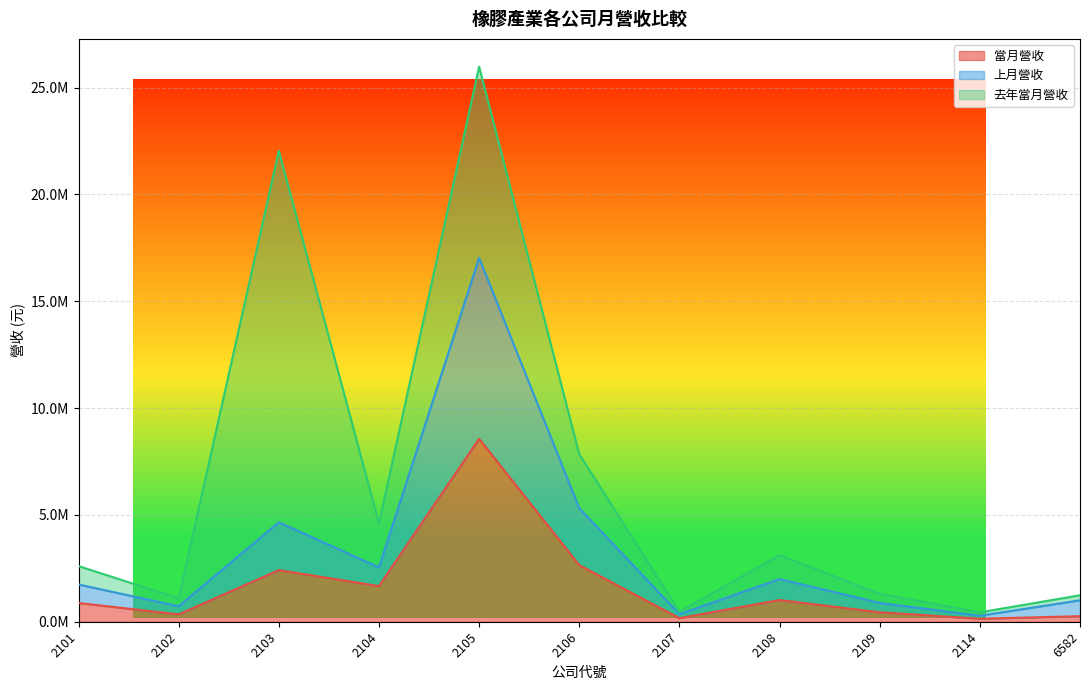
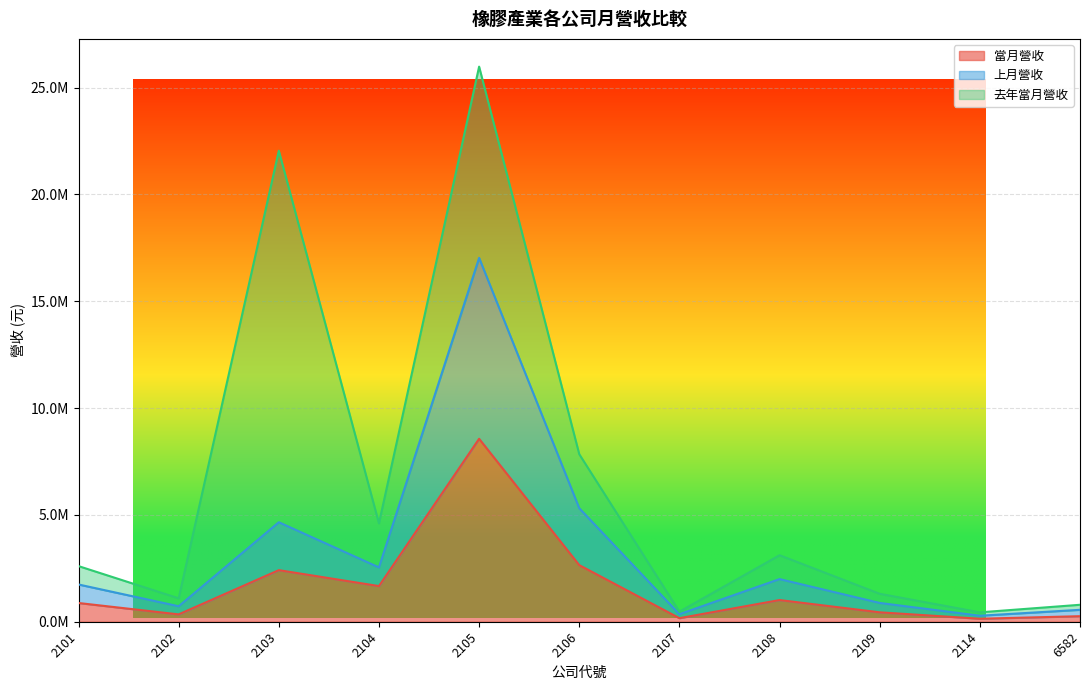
上月營收, 6582: 700000 -> 300000
